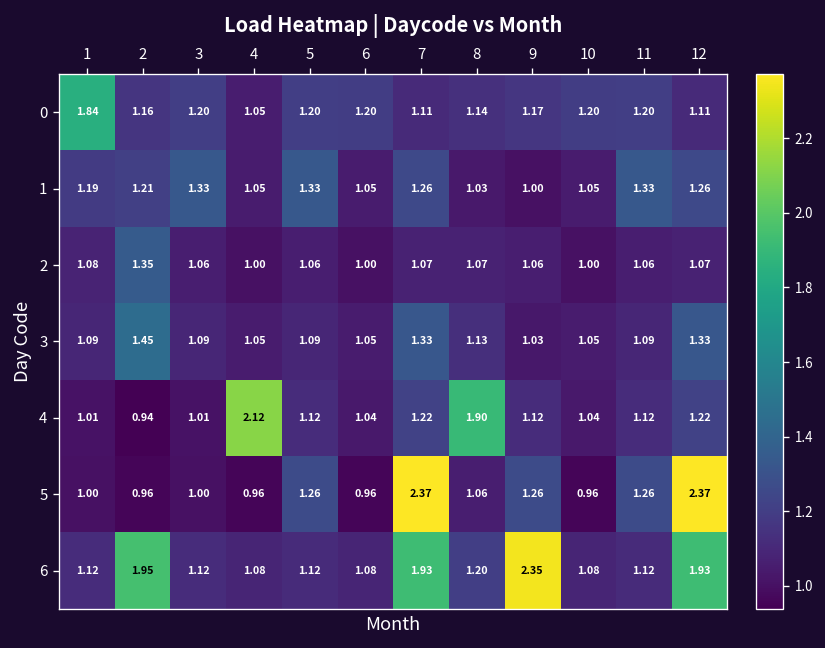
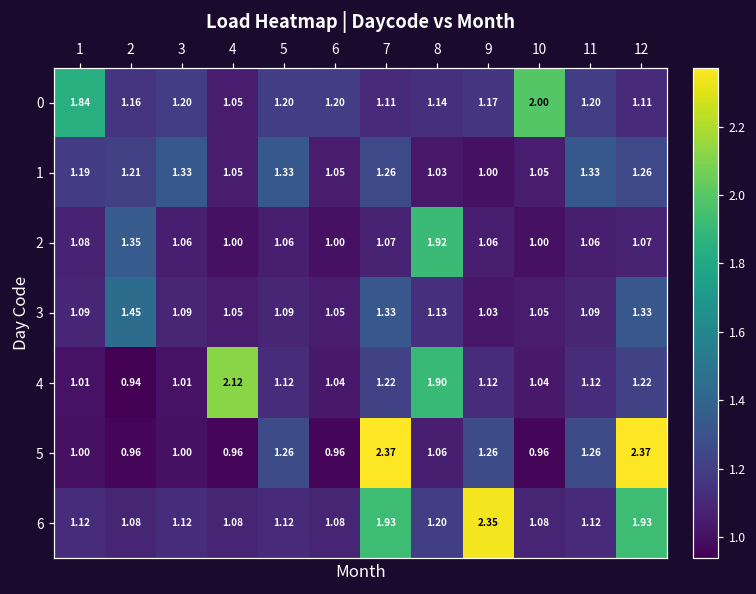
0, 10: 1.20 -> 2.00
2, 8: 1.07 -> 1.92
6, 2: 1.95 -> 1.08
